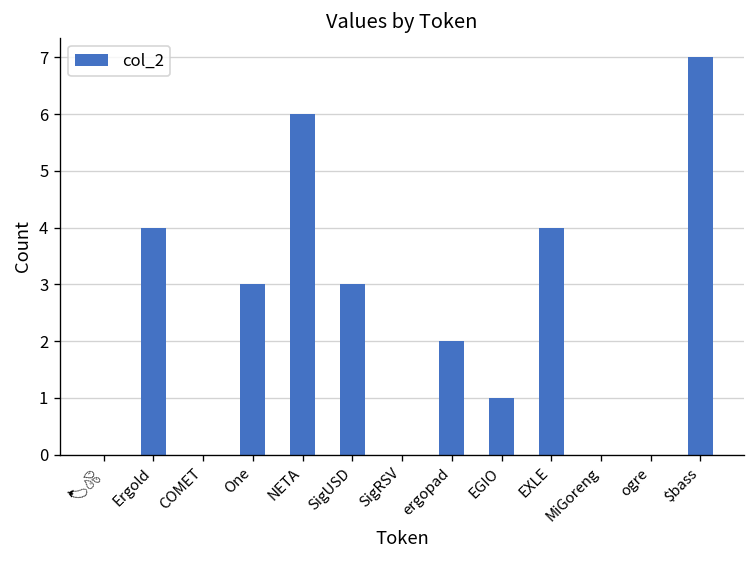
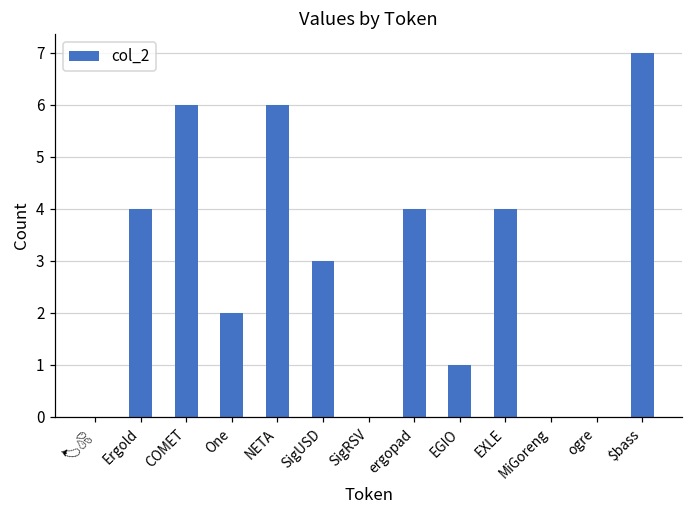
COMET: 0 -> 6
One: 3 -> 2
ergopad: 2 -> 4
